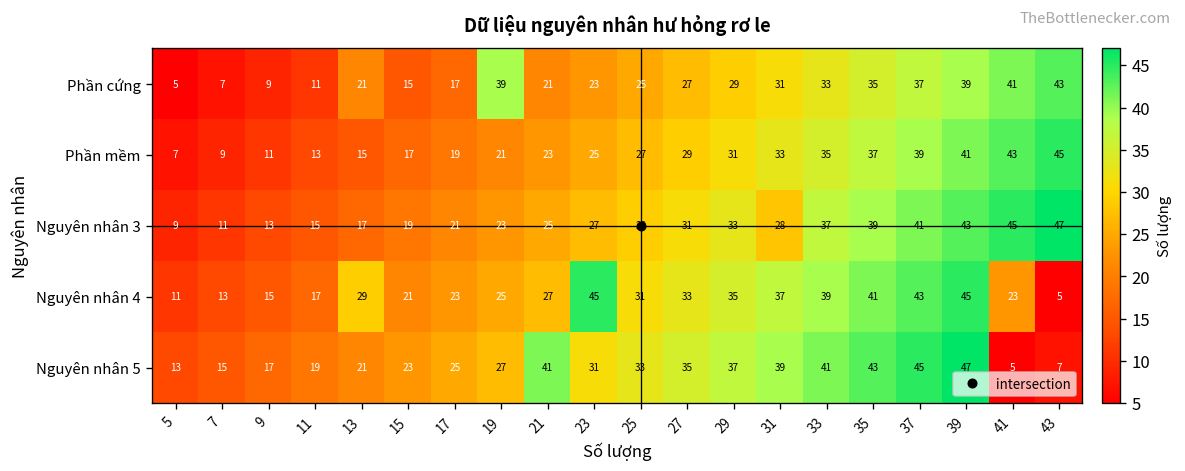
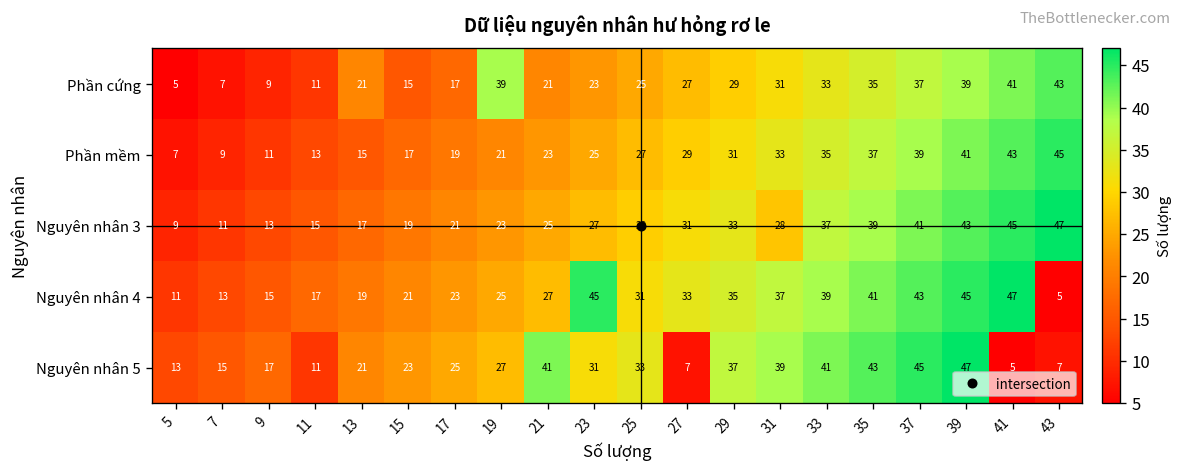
Nguyên nhân 4, 13: 29 -> 19
Nguyên nhân 4, 41: 23 -> 47
Nguyên nhân 5, 11: 19 -> 11
Nguyên nhân 5, 27: 35 -> 7
